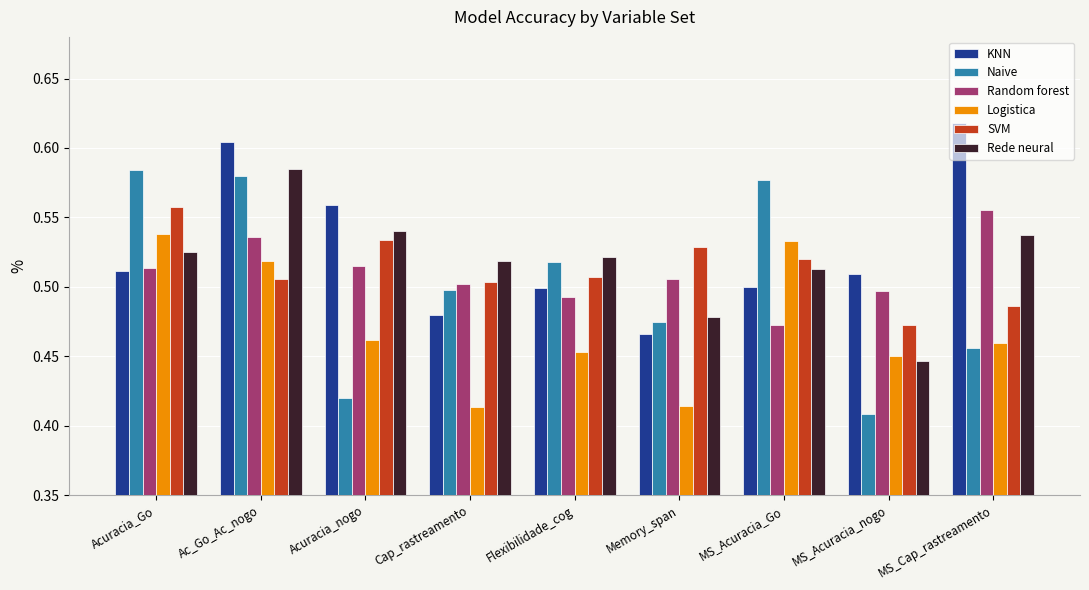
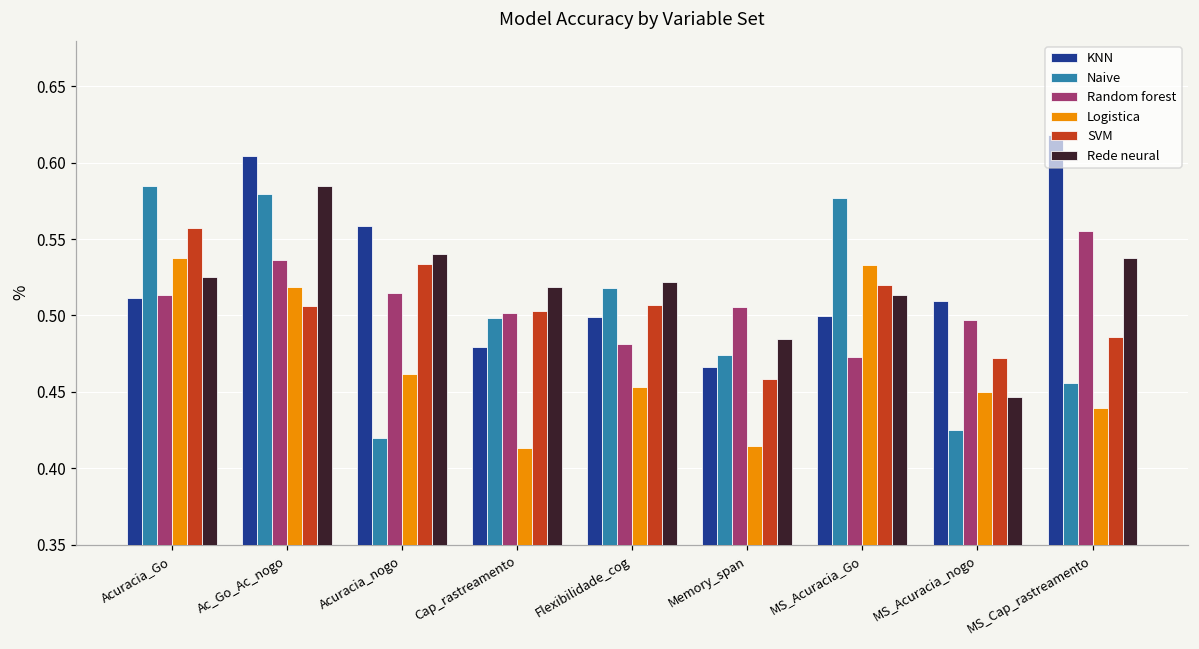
Random forest, Flexibilidade_cog: 0.493 -> 0.481
SVM, Memory_span: 0.528 -> 0.459
Rede neural, Memory_span: 0.479 -> 0.484
Naive, MS_Acuracia_nogo: 0.408 -> 0.425
Logistica, MS_Cap_rastreamento: 0.460 -> 0.439
